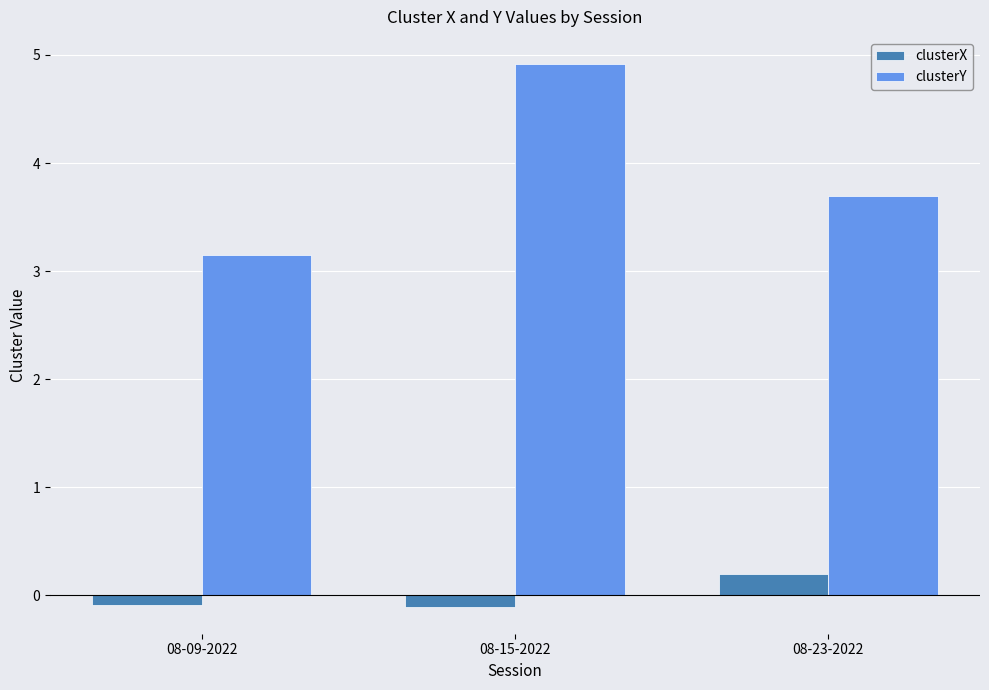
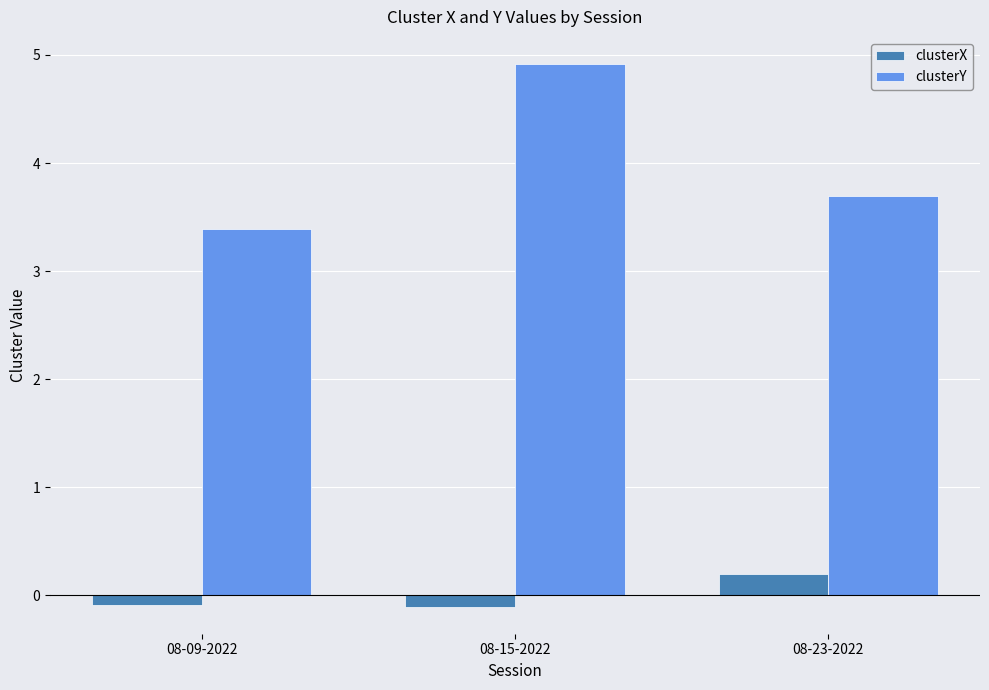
clusterY, 08-09-2022: 3.15 -> 3.39
